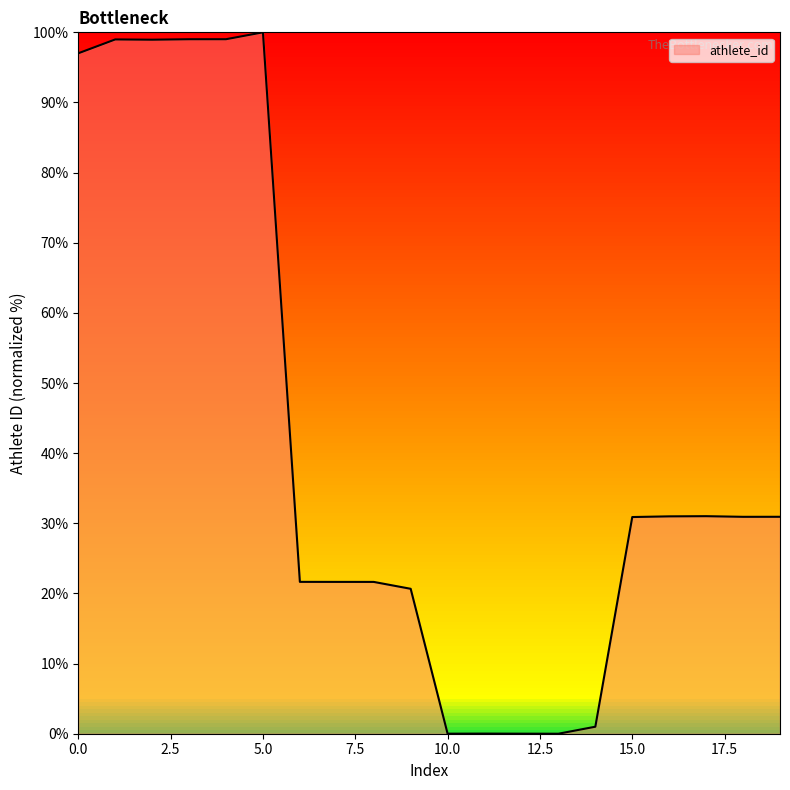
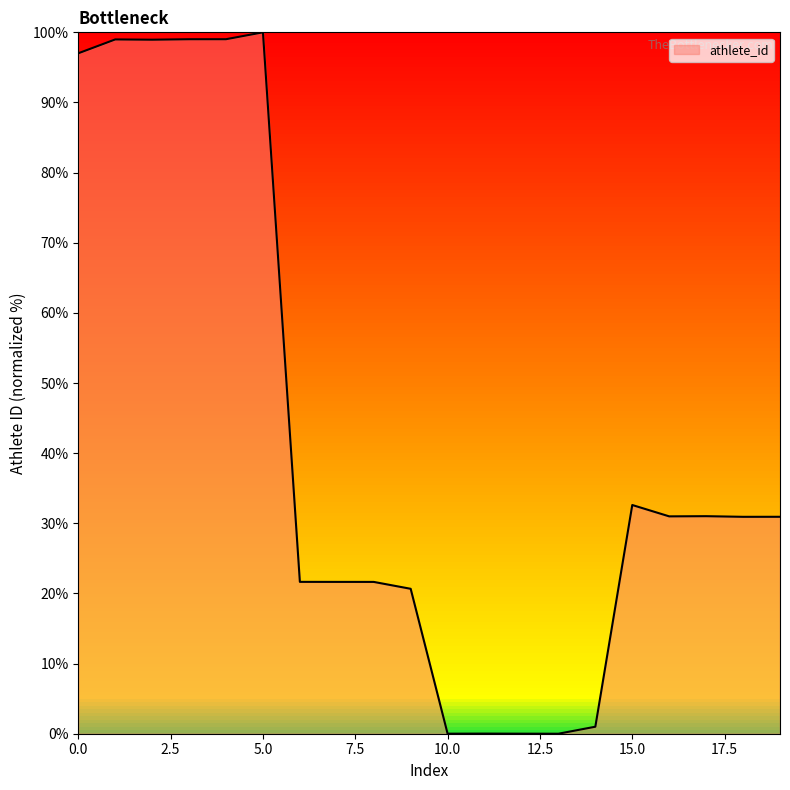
15.0: 31% -> 33%
